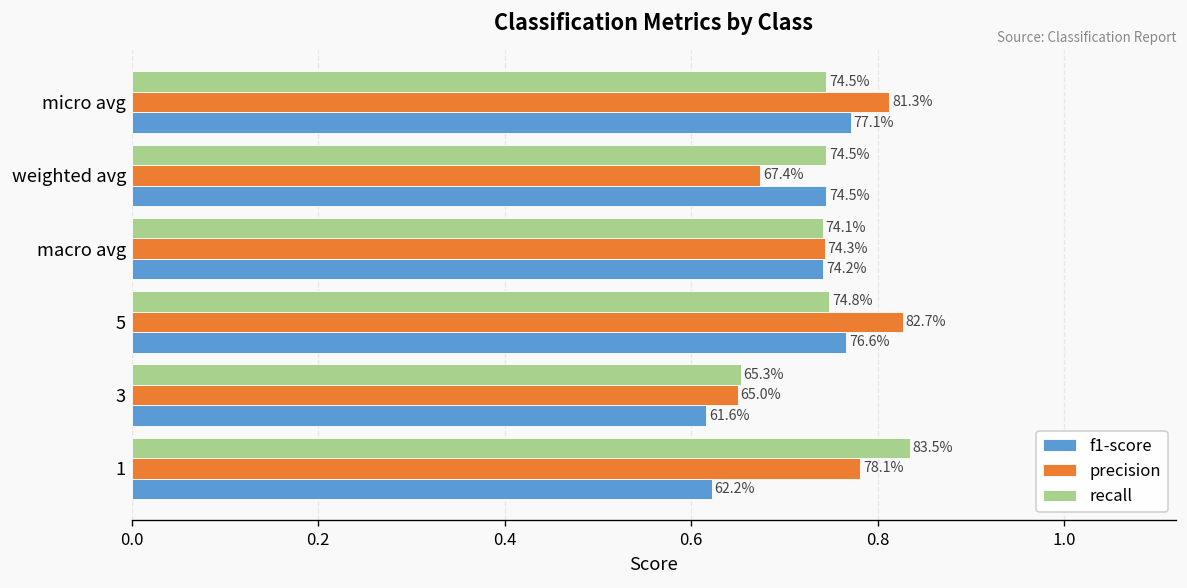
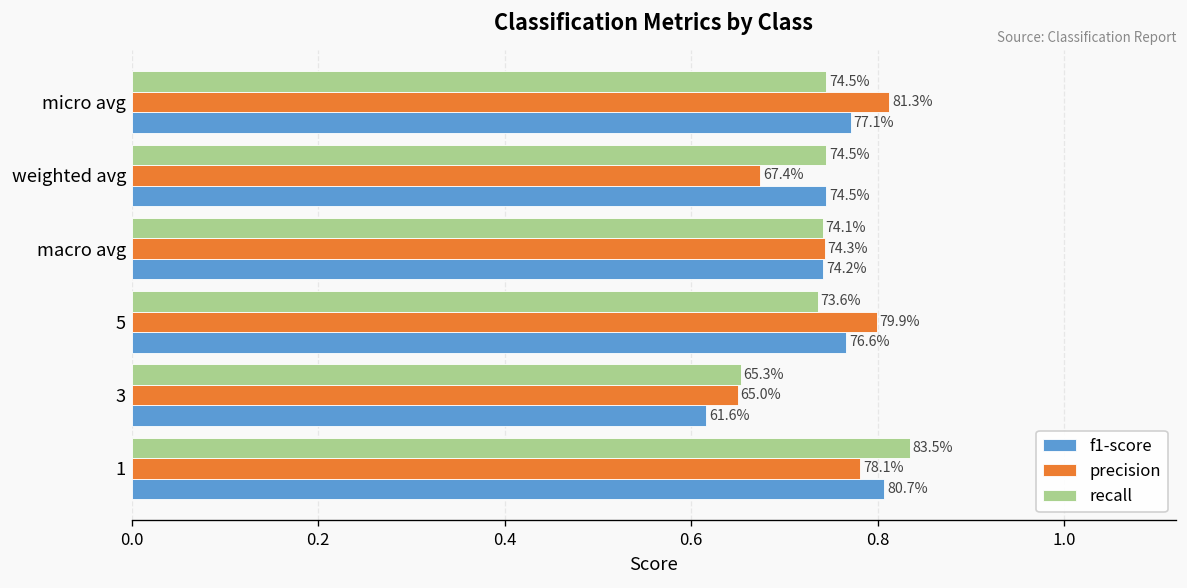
recall, 5: 74.8% -> 73.6%
precision, 5: 82.7% -> 79.9%
f1-score, 1: 62.2% -> 80.7%
